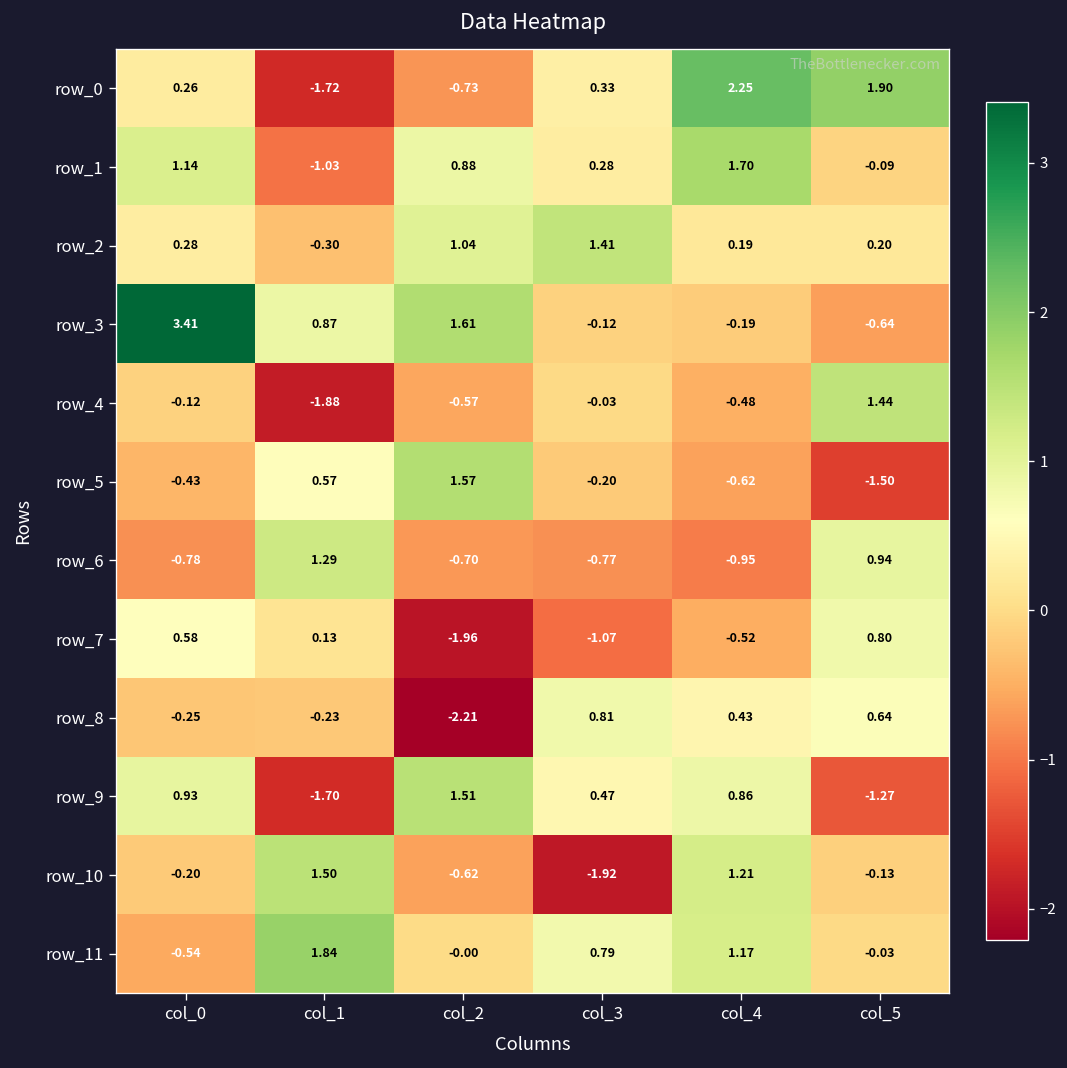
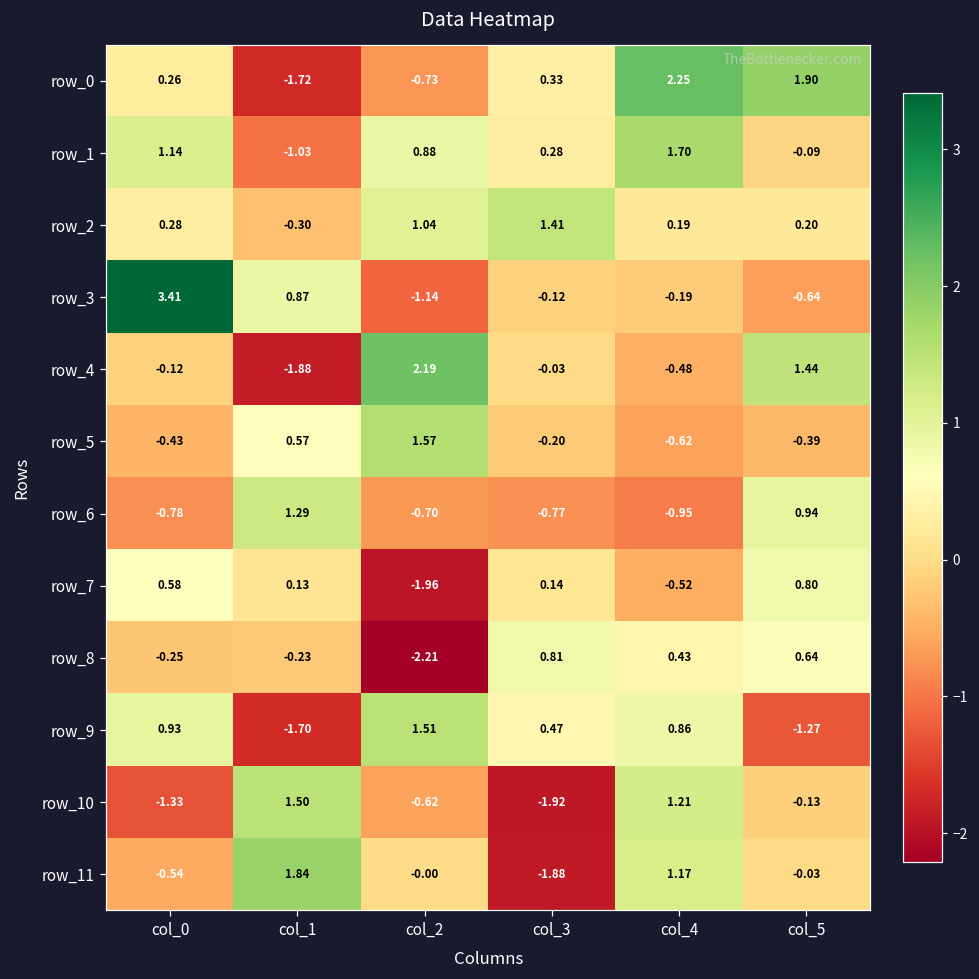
row_3, col_2: 1.61 -> -1.14
row_4, col_2: -0.57 -> 2.19
row_5, col_5: -1.50 -> -0.39
row_7, col_3: -1.07 -> 0.14
row_10, col_0: -0.20 -> -1.33
row_11, col_3: 0.79 -> -1.88
